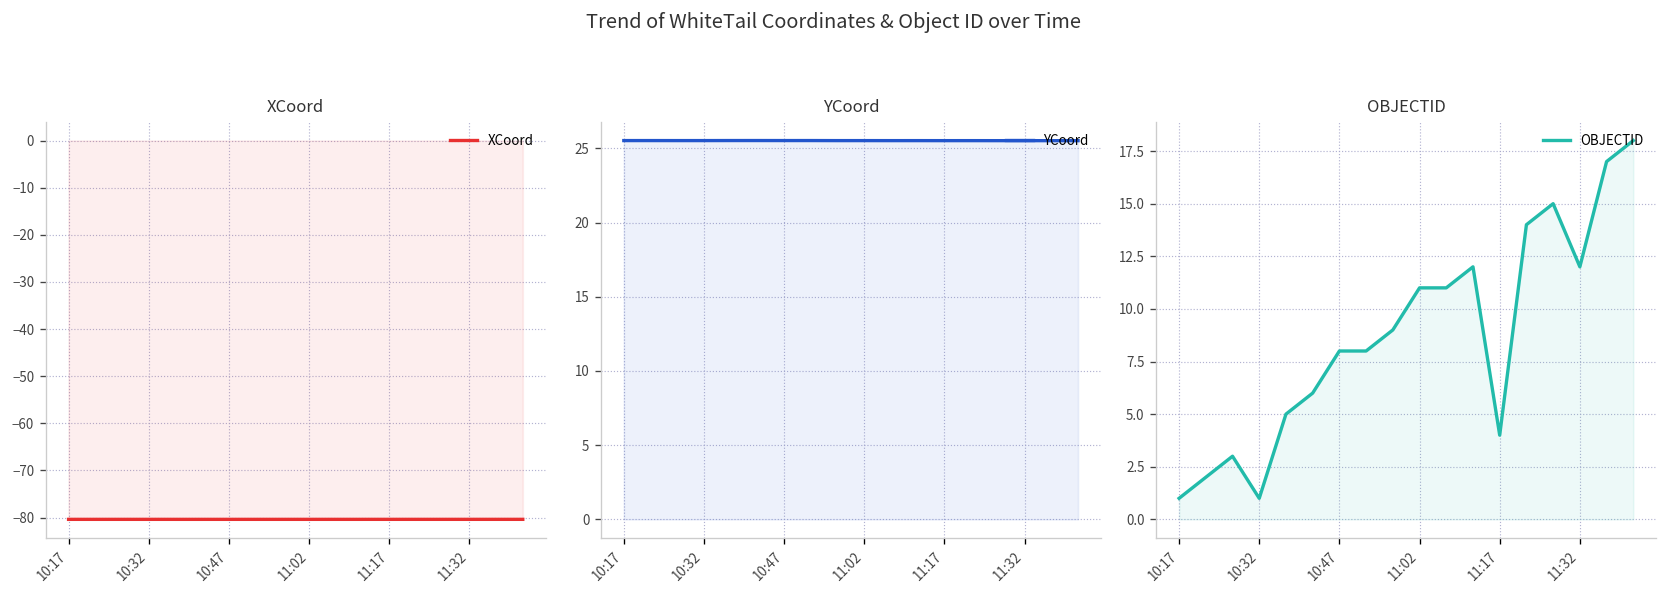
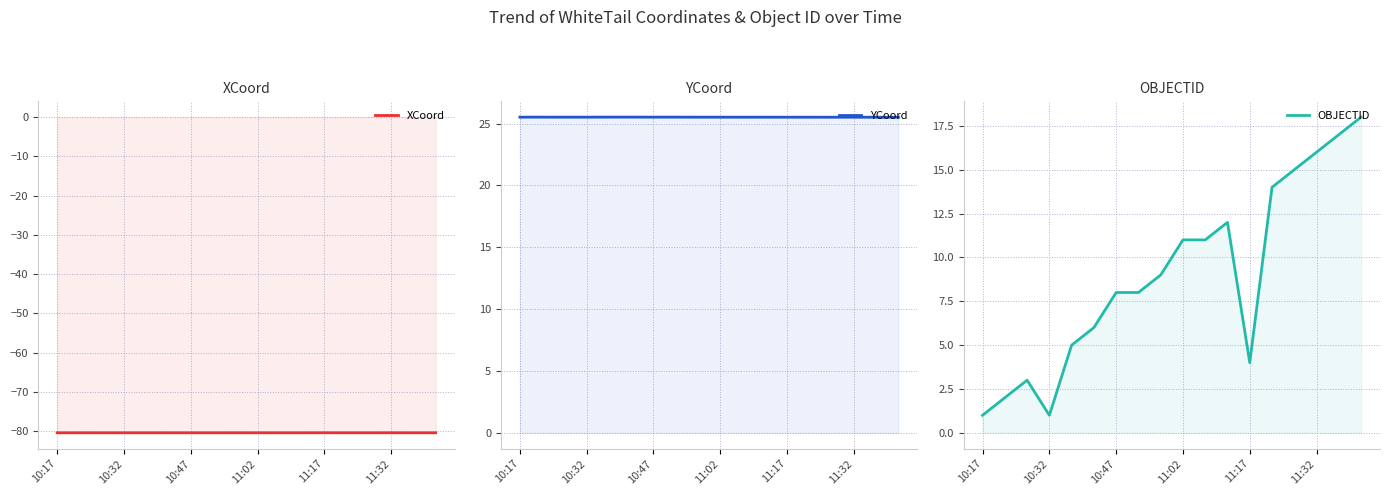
OBJECTID, 11:32: 12 -> 16
